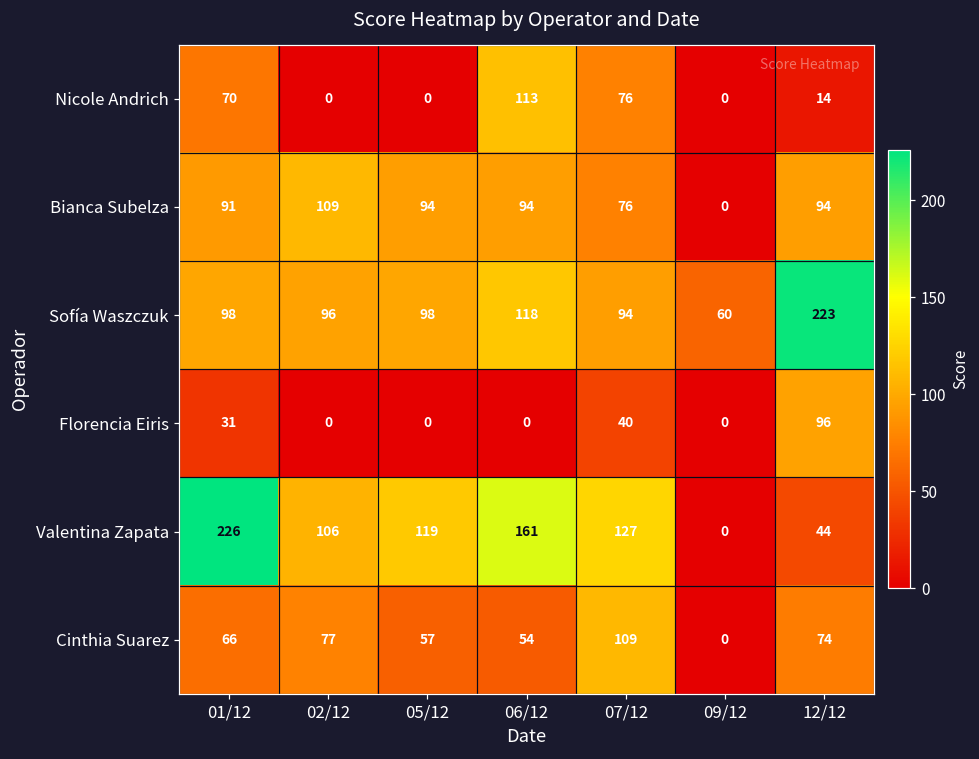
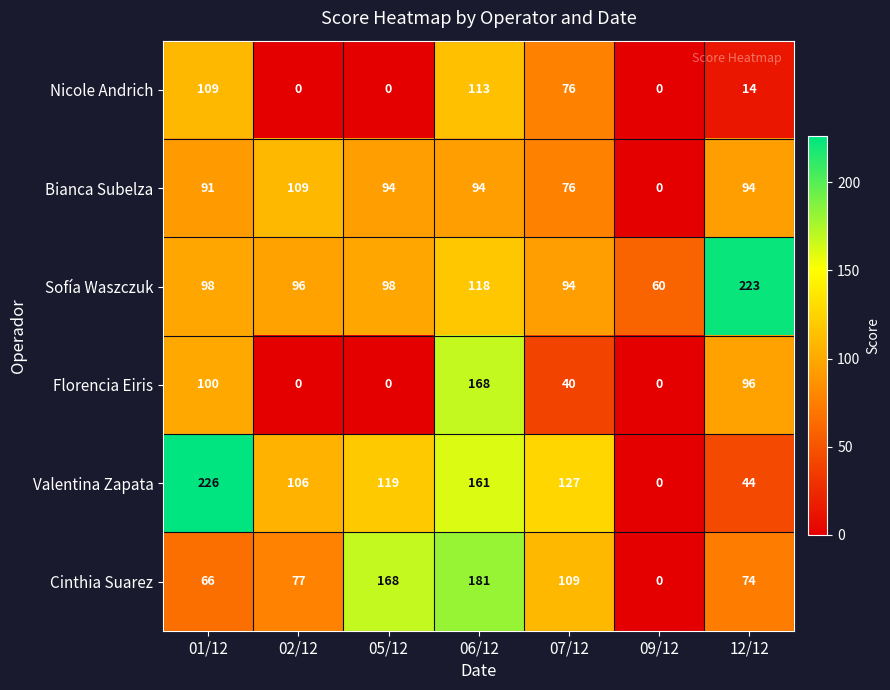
Nicole Andrich, 01/12: 70 -> 109
Florencia Eiris, 01/12: 31 -> 100
Florencia Eiris, 06/12: 0 -> 168
Cinthia Suarez, 05/12: 57 -> 168
Cinthia Suarez, 06/12: 54 -> 181
